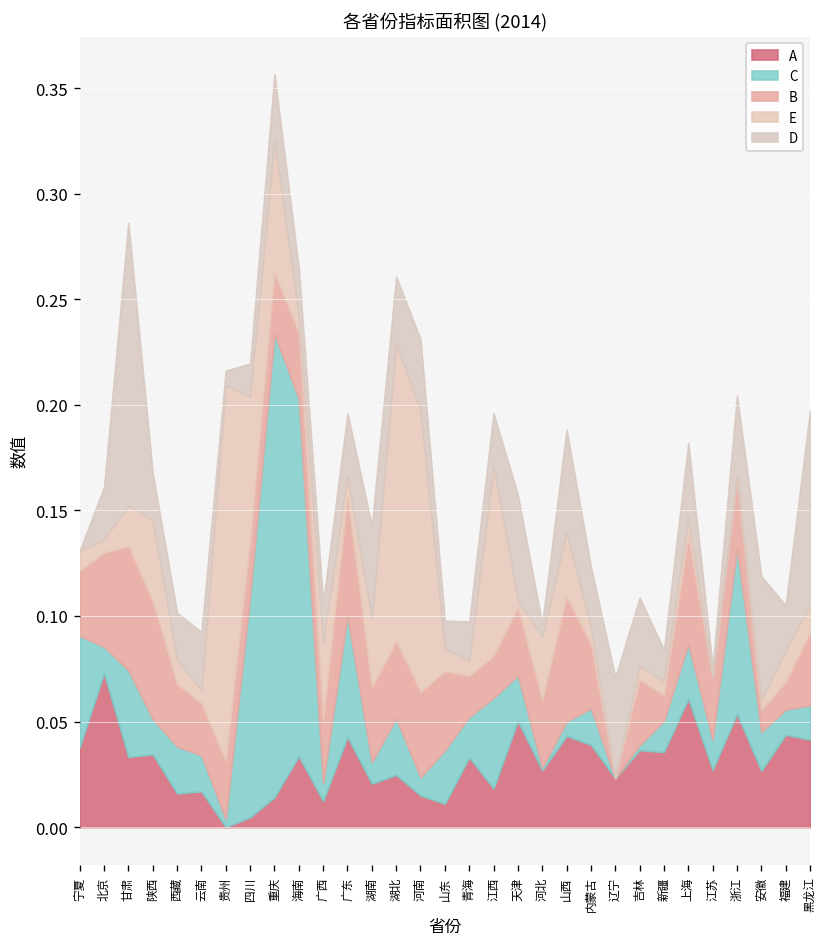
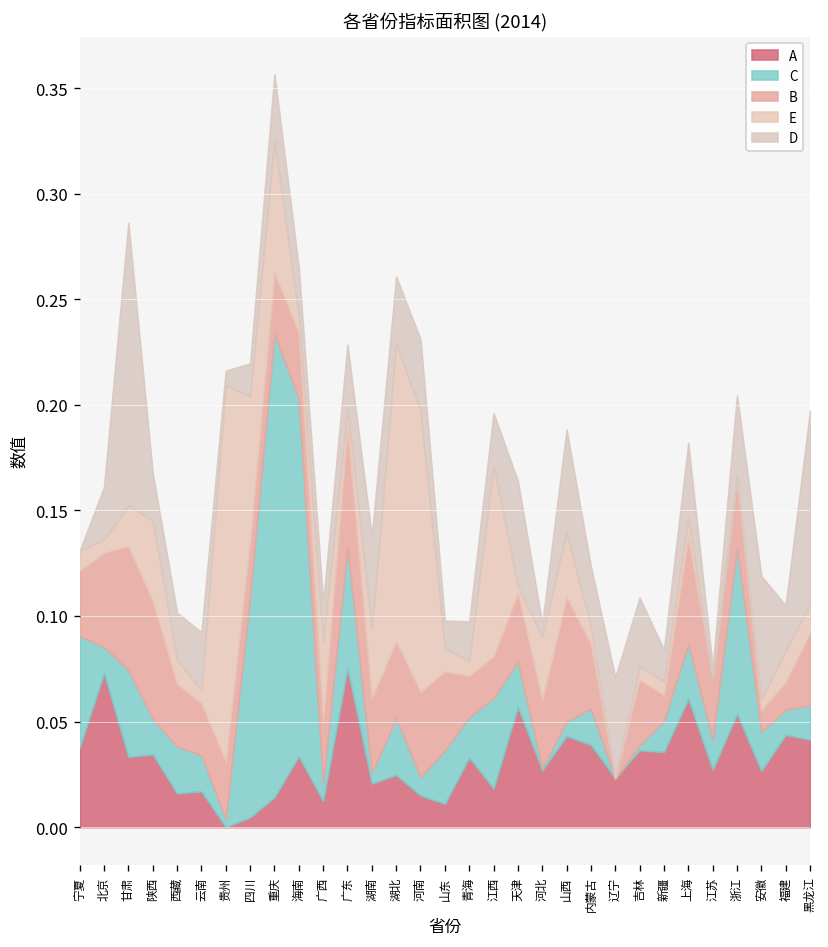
A, 广东: 0.043 -> 0.075
C, 湖南: 0.010 -> 0.005
A, 天津: 0.050 -> 0.057
